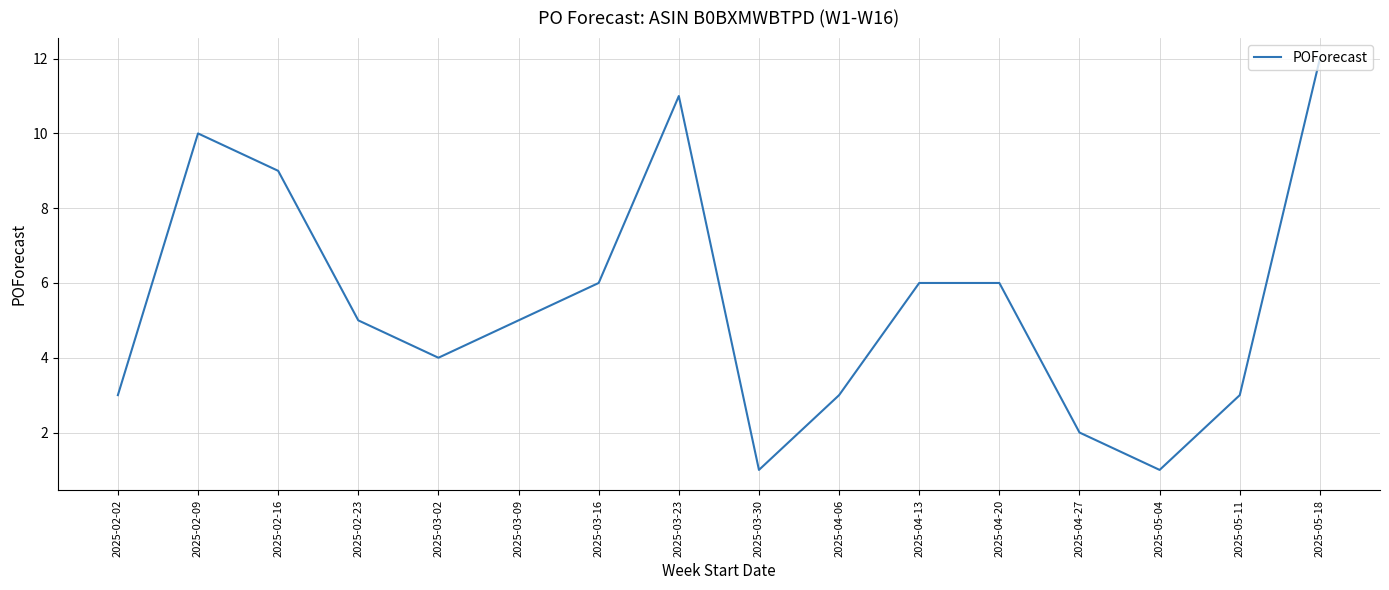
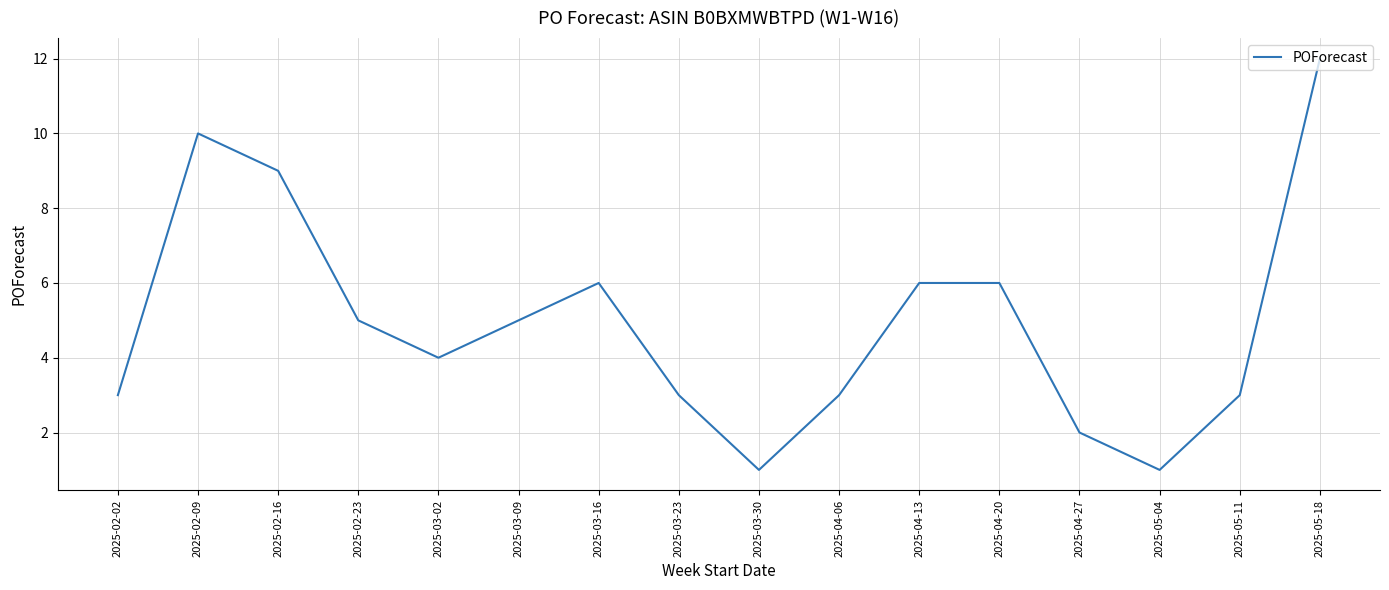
2025-03-23: 11 -> 3
